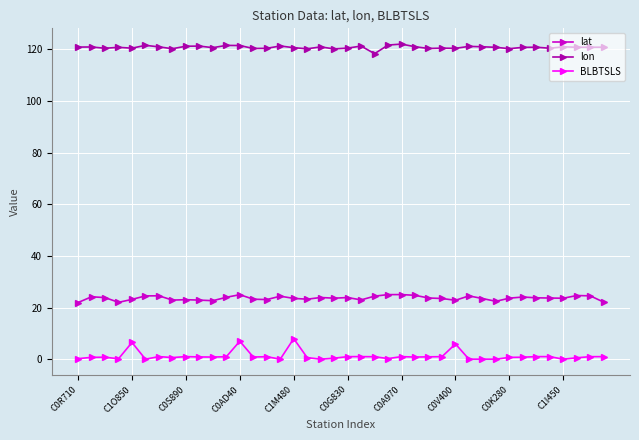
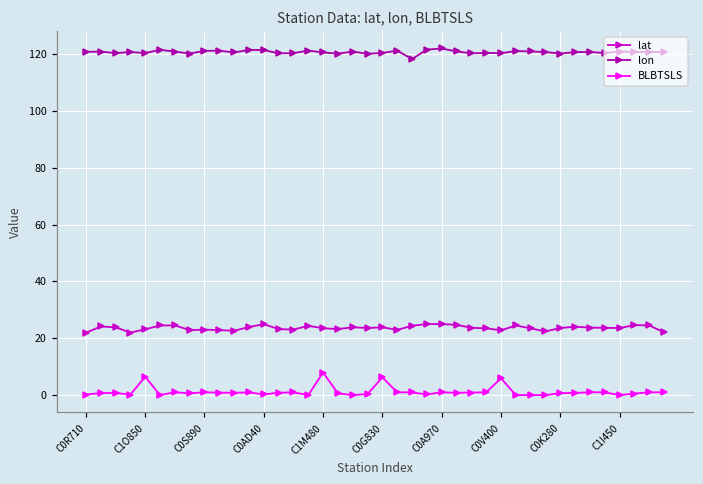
BLBTSLS, C0AD40: 7 -> 0
BLBTSLS, C0G830: 1 -> 6
